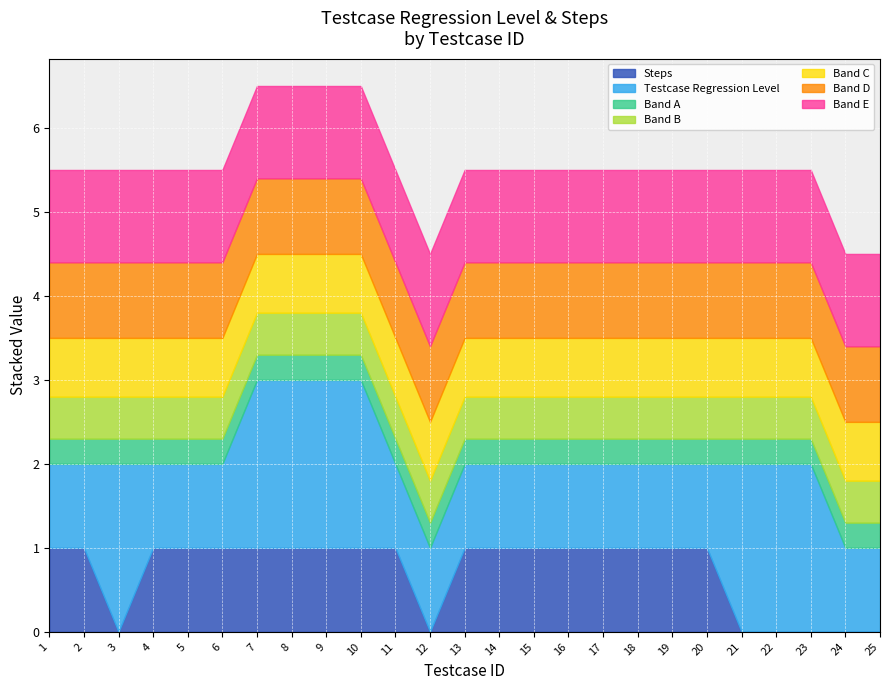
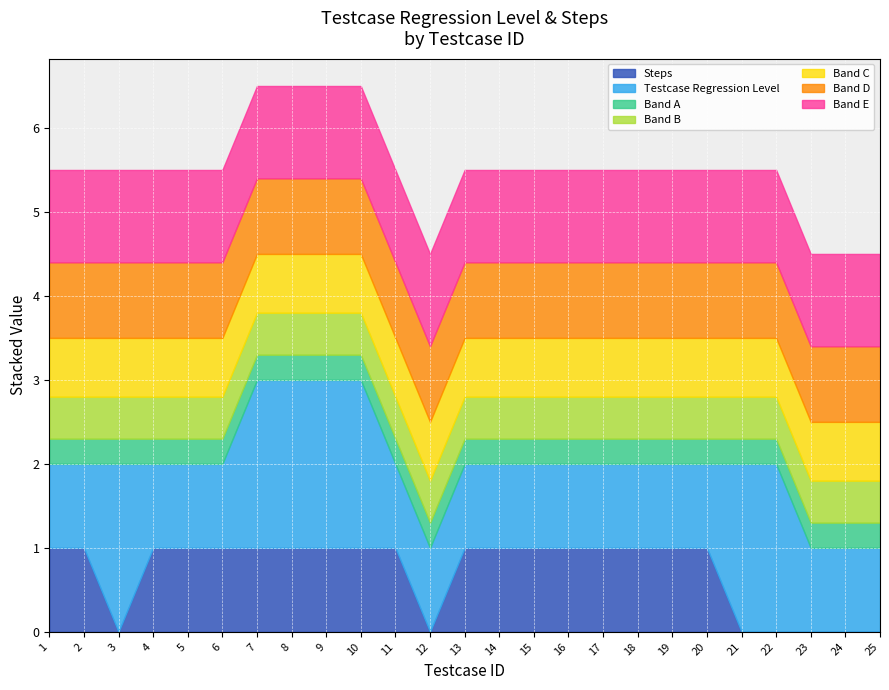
Testcase Regression Level, 23: 2 -> 1
